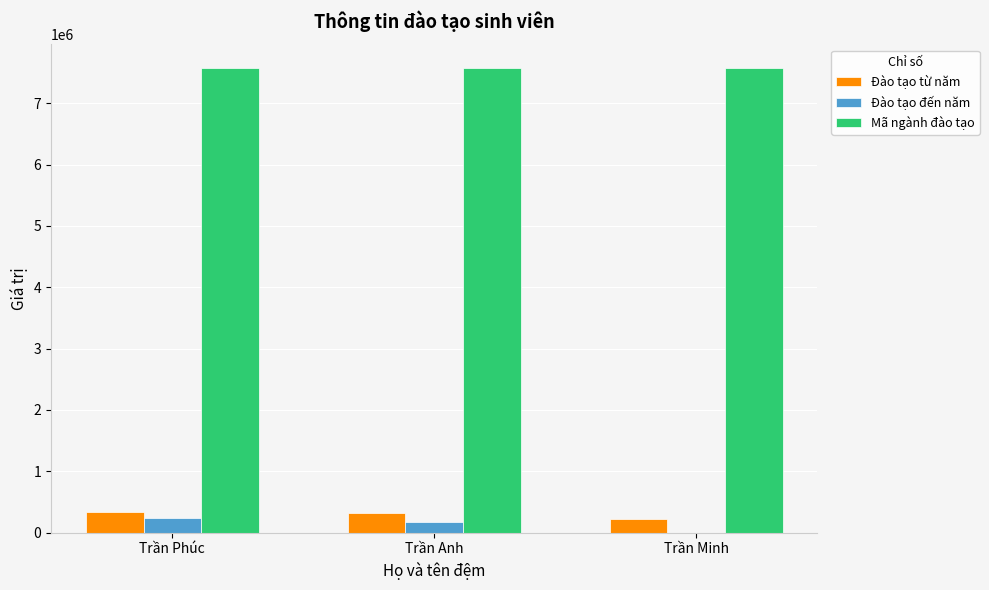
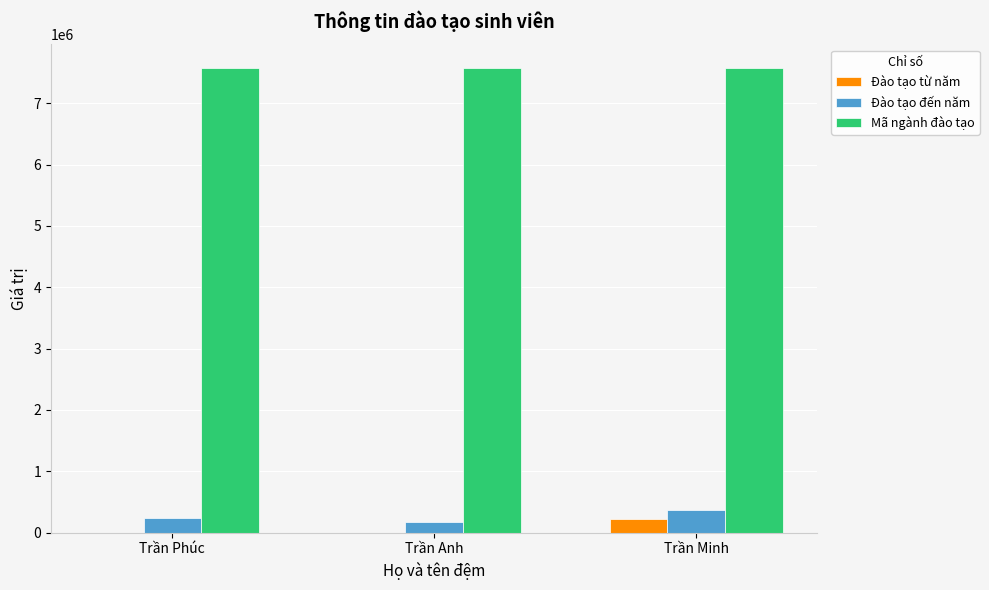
Đào tạo từ năm, Trần Phúc: 300000 -> 0
Đào tạo từ năm, Trần Anh: 300000 -> 0
Đào tạo đến năm, Trần Minh: 0 -> 400000
